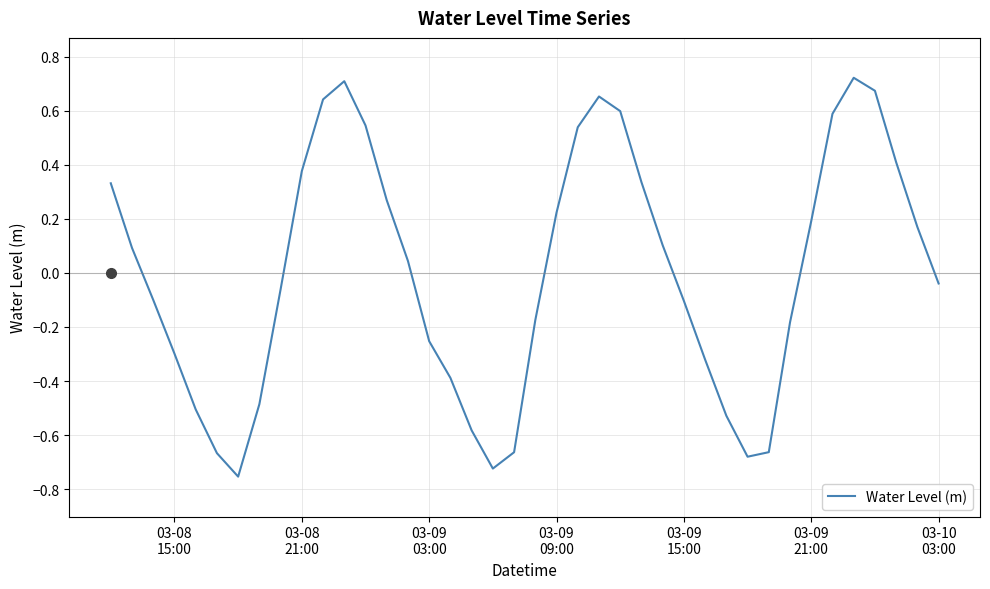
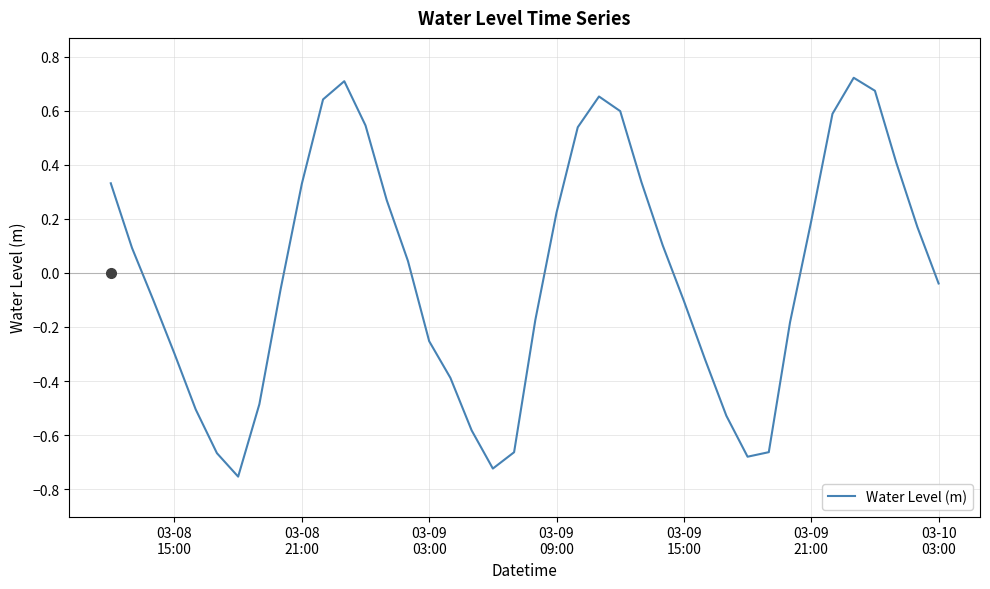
Water Level (m), 03-08 21:00: 0.38 -> 0.33
